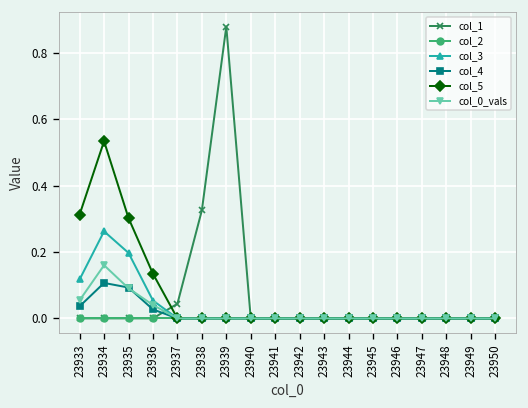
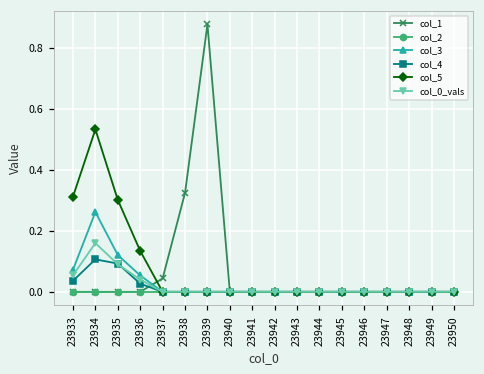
col_3, 23933: 0.12 -> 0.07
col_3, 23935: 0.20 -> 0.12
